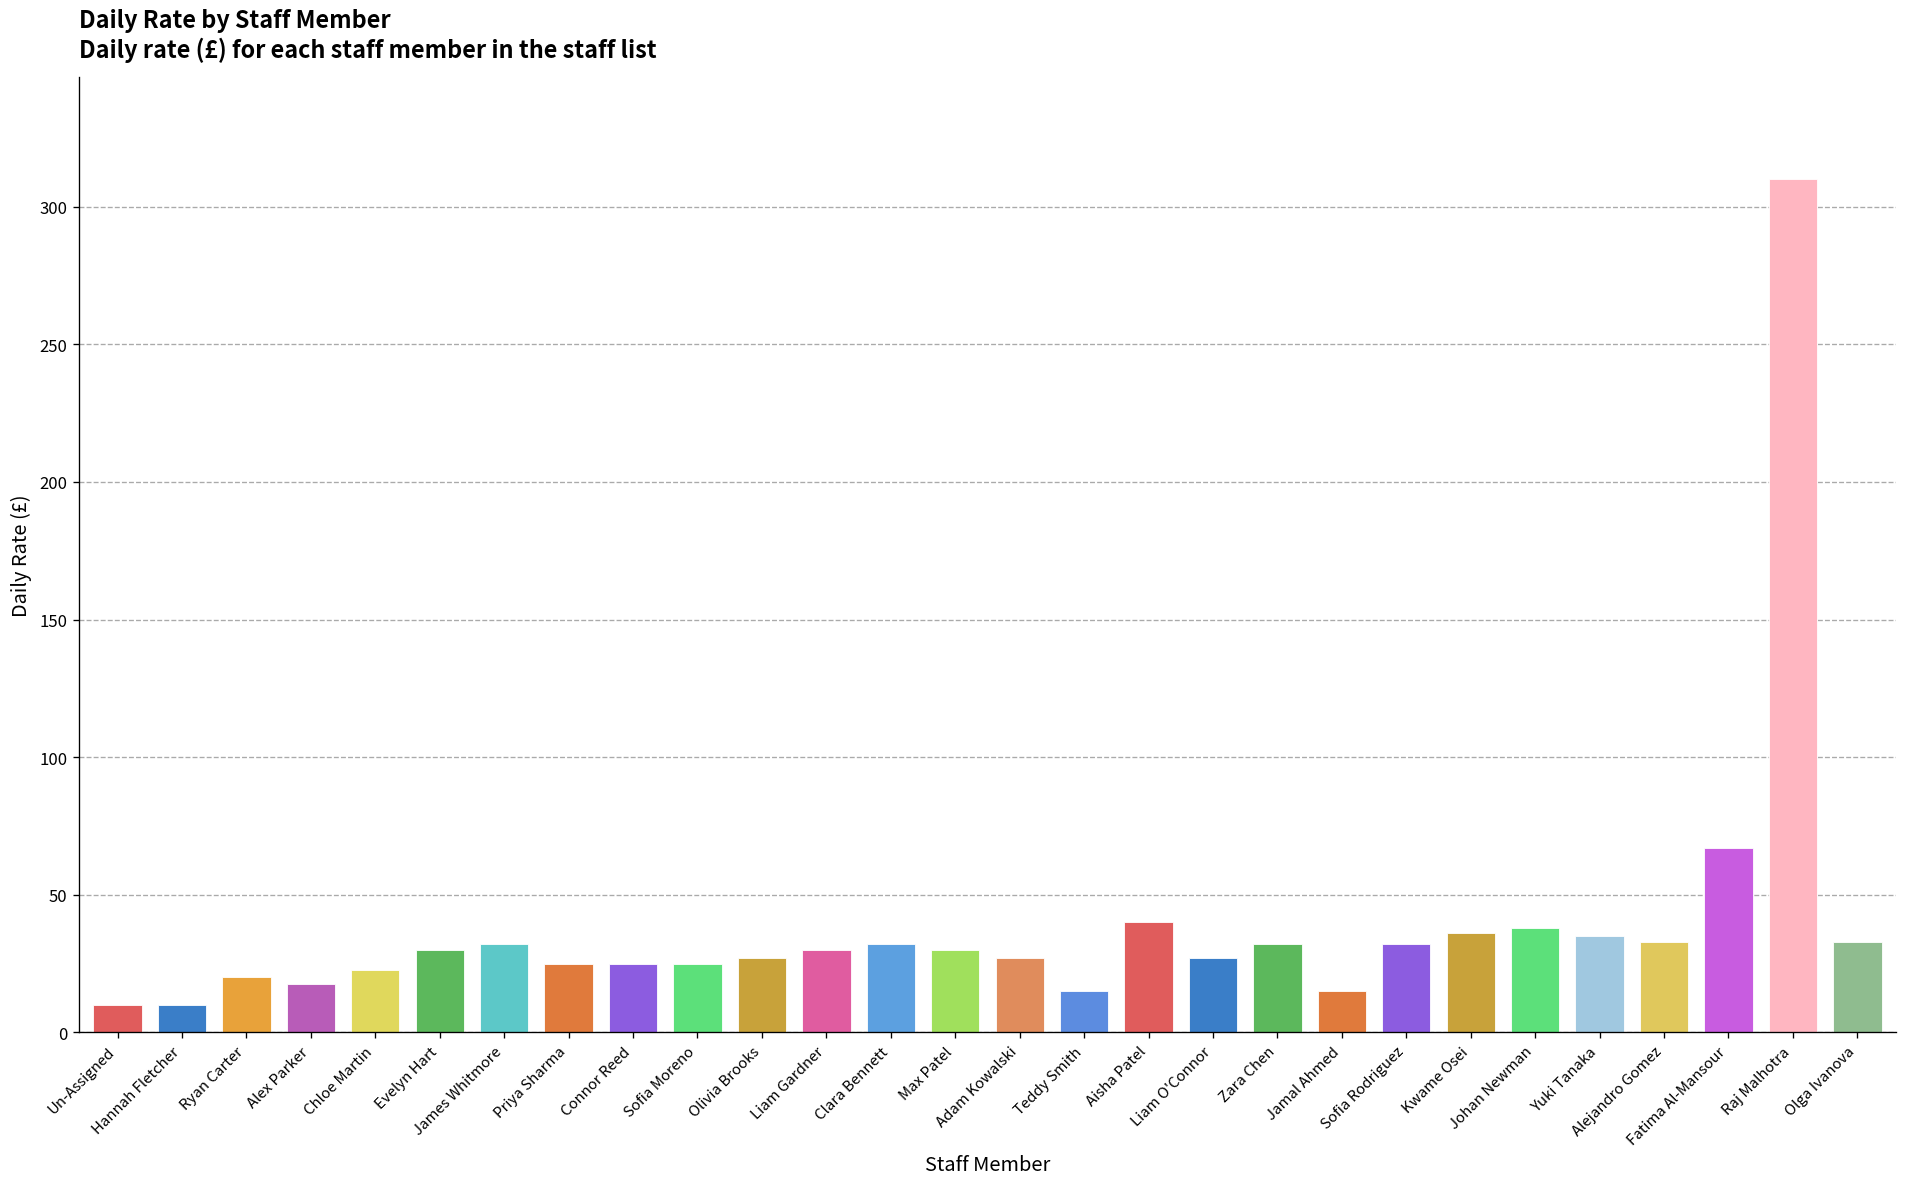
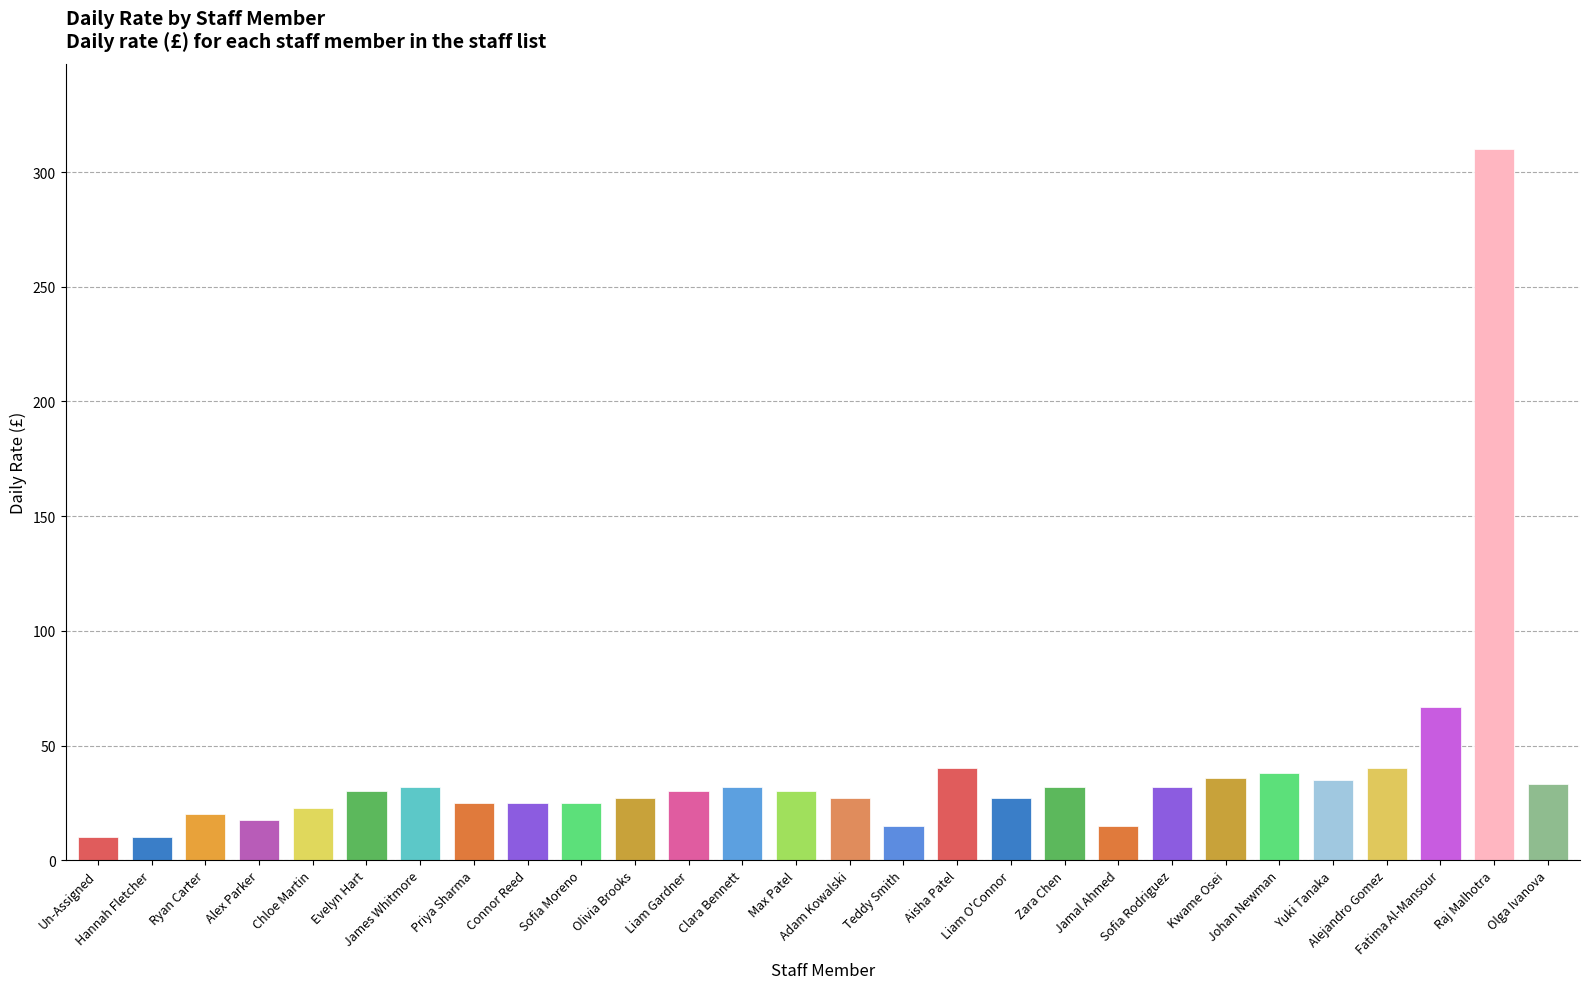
Alejandro Gomez: 33 -> 40
